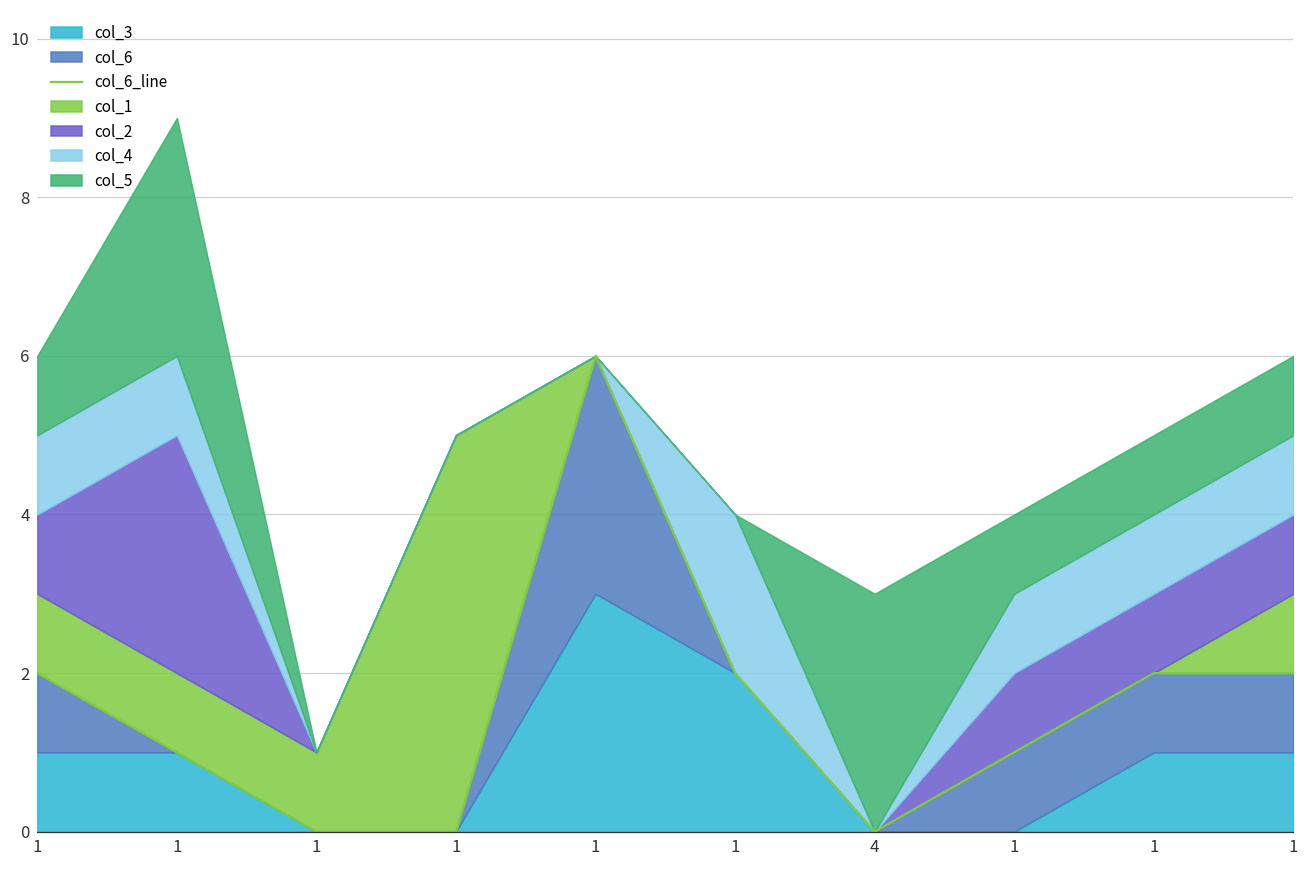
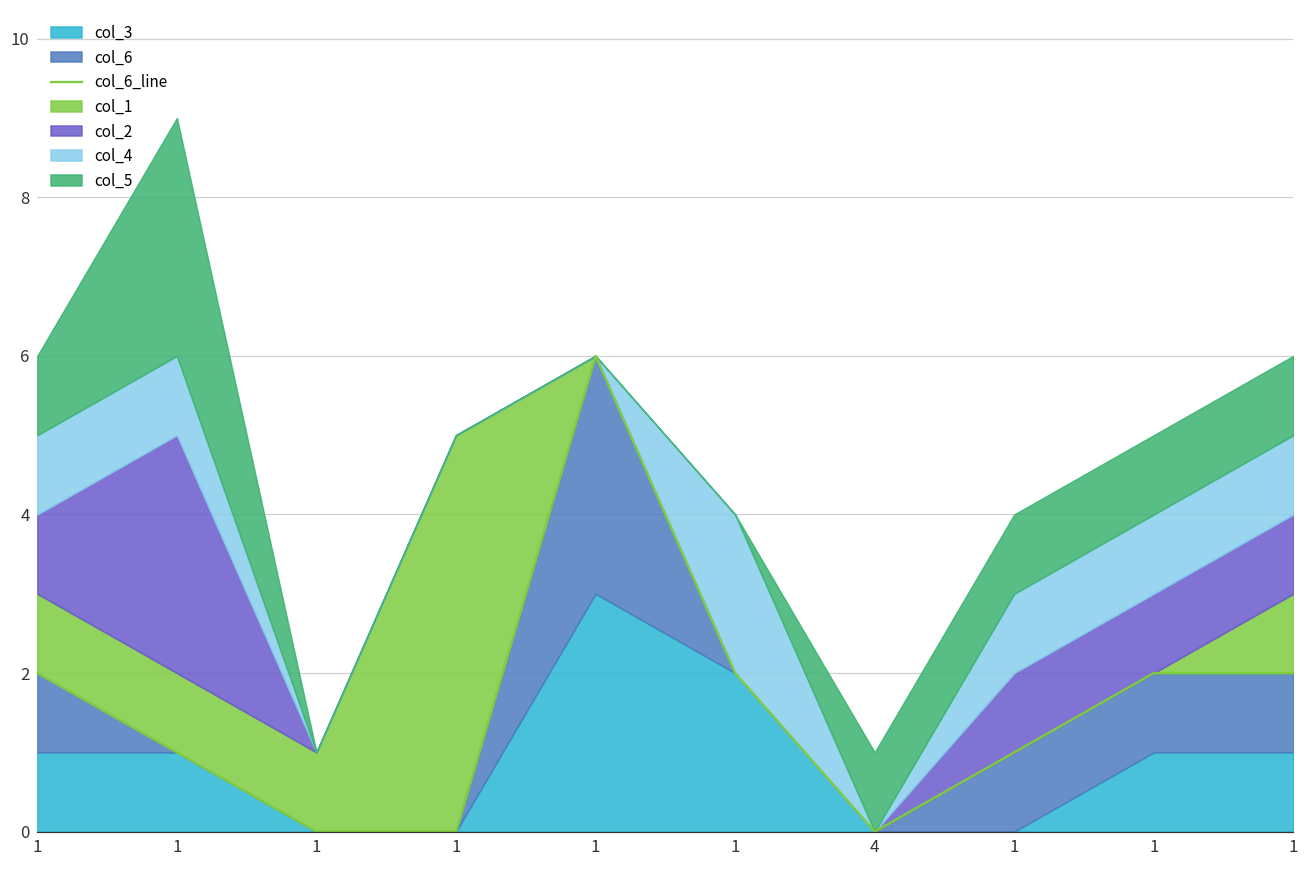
col_5, 4: 3 -> 1
